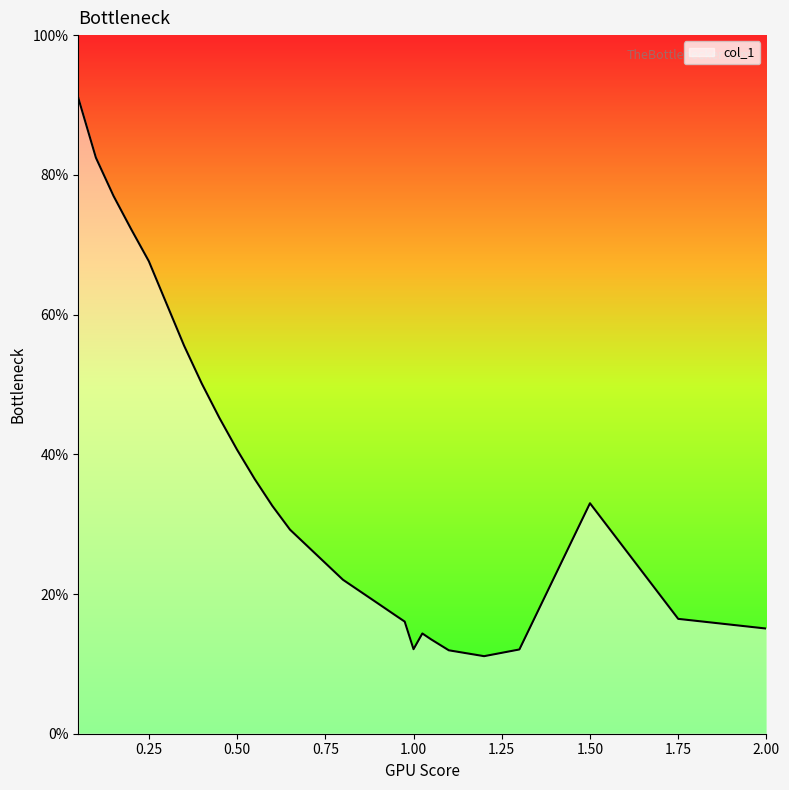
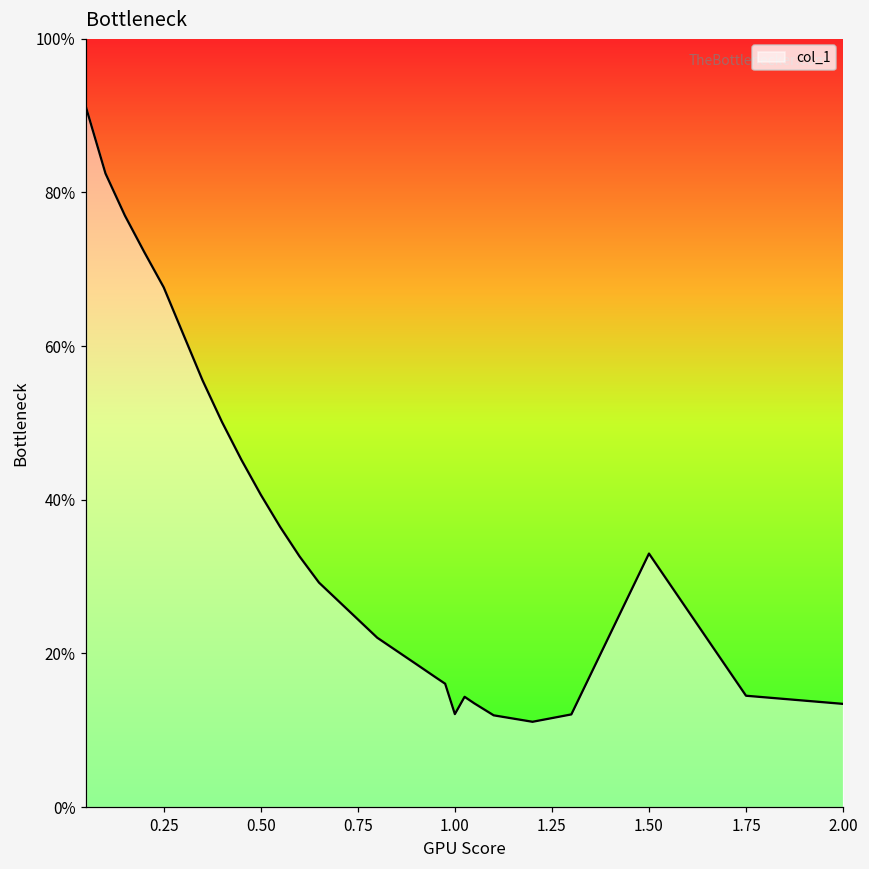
1.75: 16% -> 14%
2.00: 15% -> 13%
